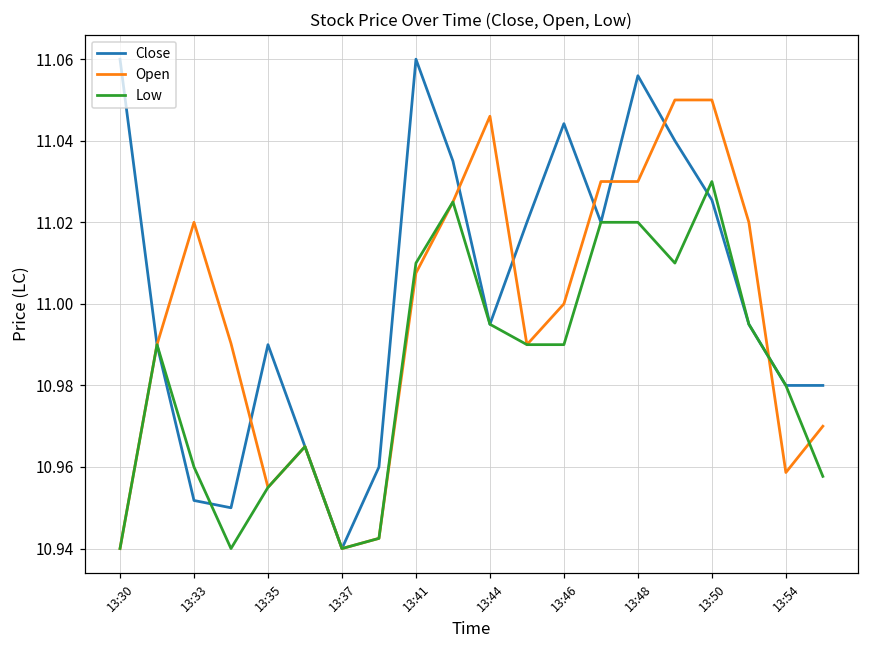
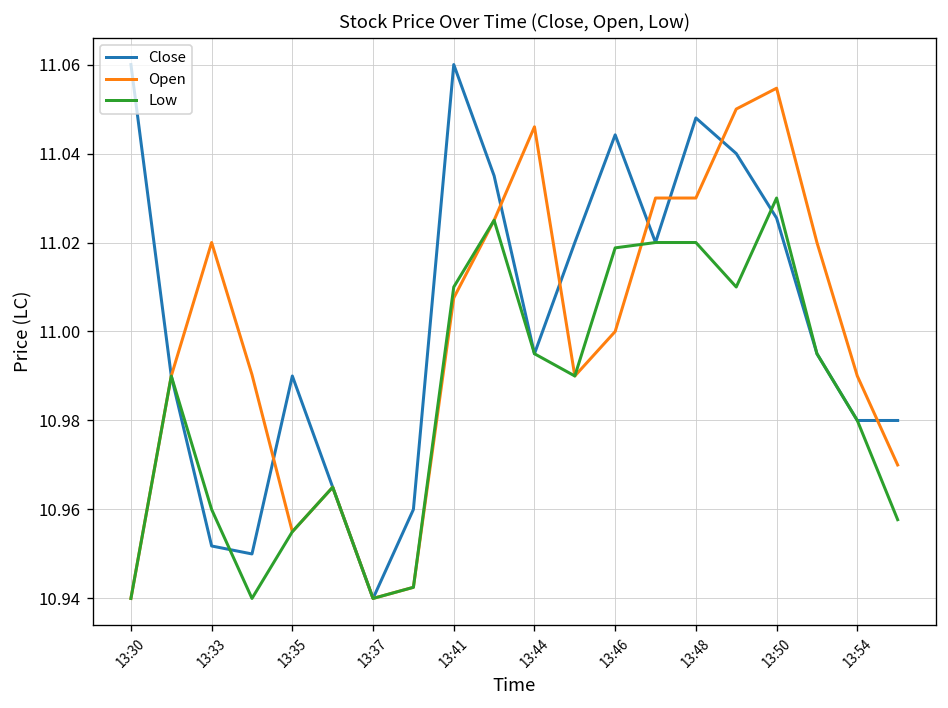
Low, 13:46: 10.990 -> 11.019
Close, 13:48: 11.056 -> 11.048
Open, 13:50: 11.050 -> 11.055
Open, 13:54: 10.959 -> 10.990
